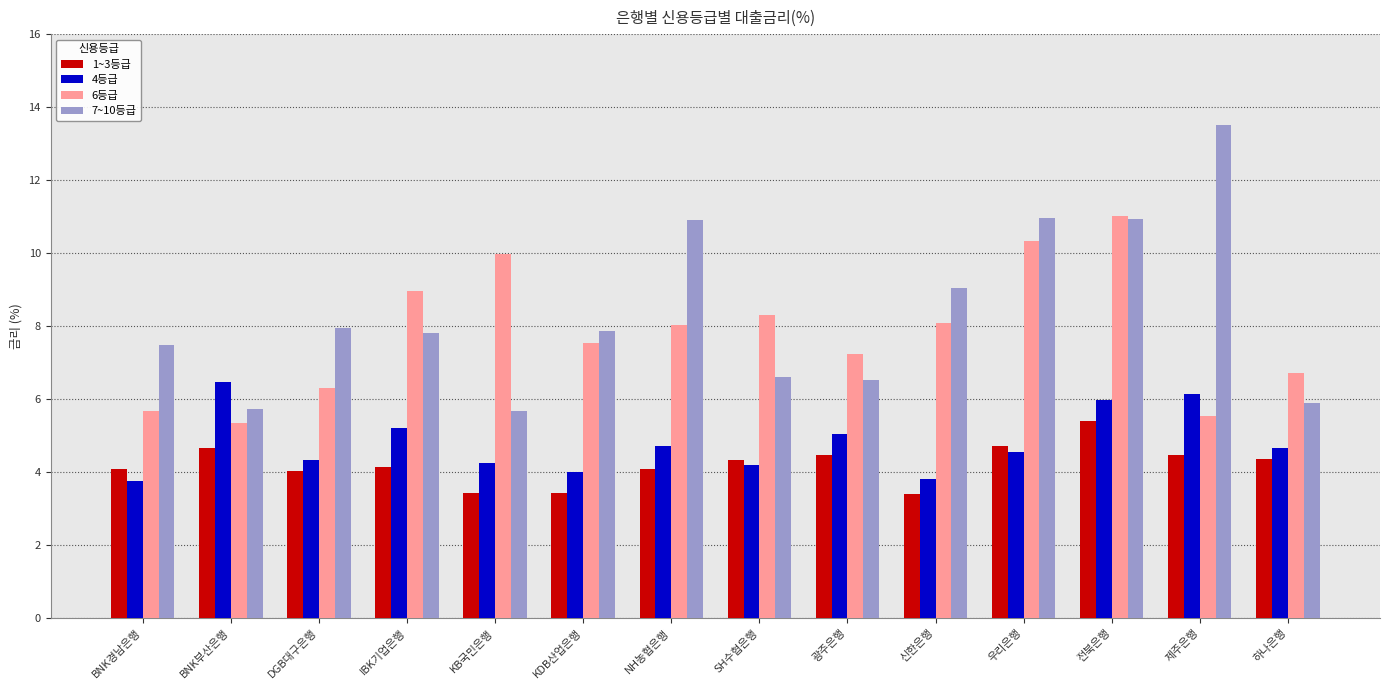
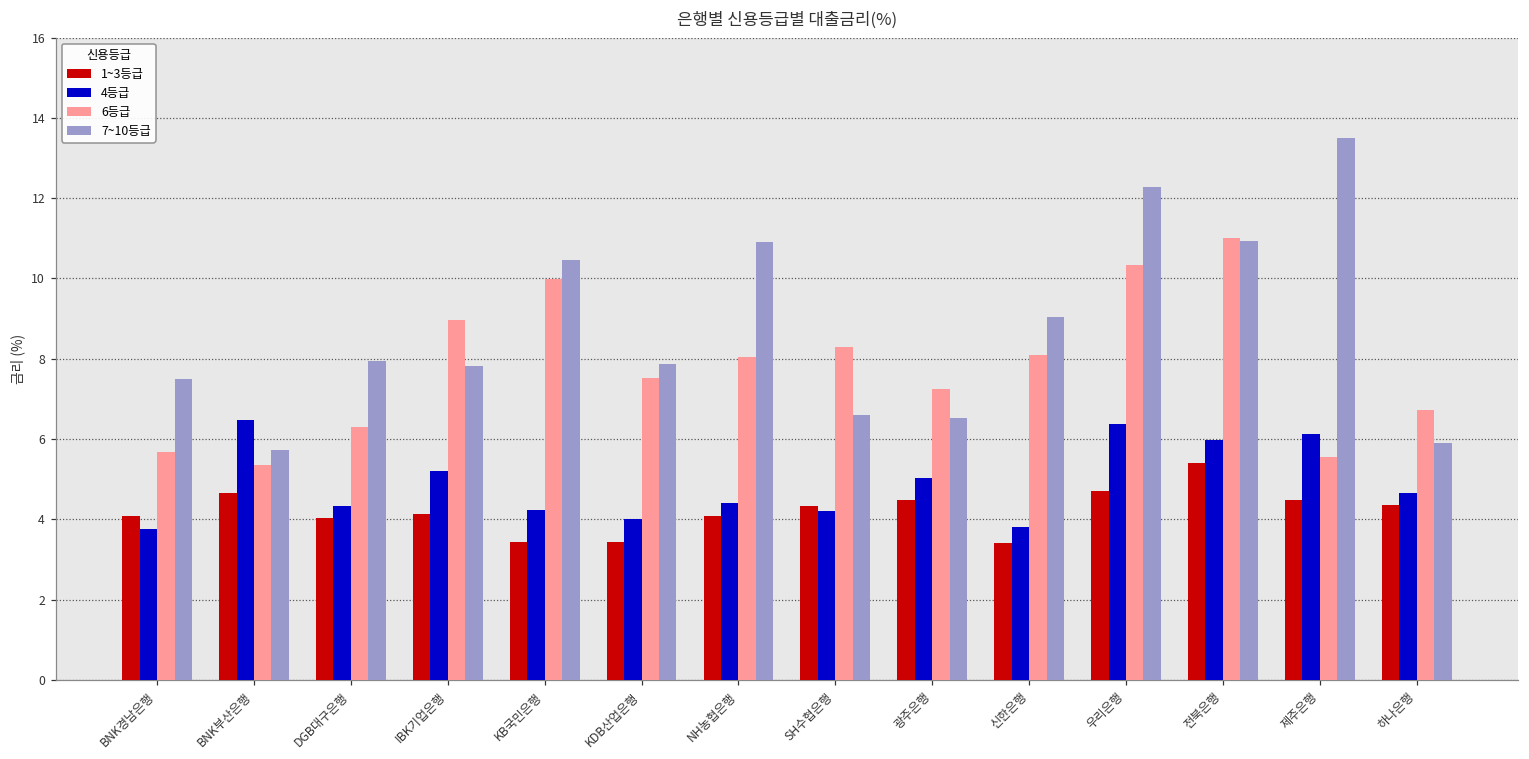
7~10등급, KB국민은행: 5.7 -> 10.5
4등급, NH농협은행: 4.7 -> 4.4
4등급, 우리은행: 4.6 -> 6.4
7~10등급, 우리은행: 11.0 -> 12.3
